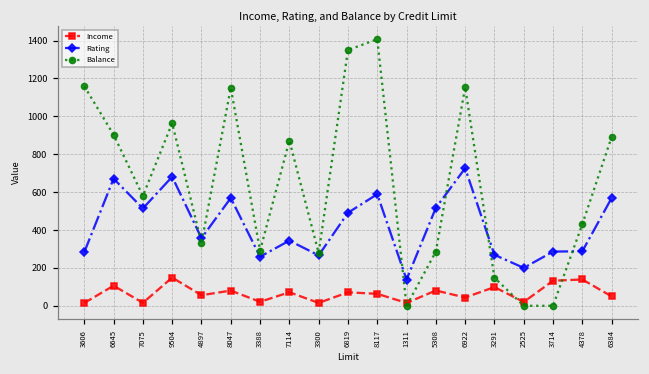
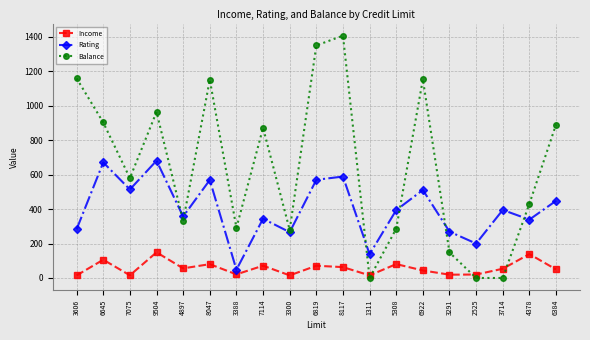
Rating, 3388: 260 -> 50
Rating, 6819: 490 -> 570
Rating, 5308: 520 -> 390
Rating, 6922: 730 -> 510
Income, 3291: 100 -> 20
Income, 3714: 130 -> 50
Rating, 3714: 290 -> 400
Rating, 4378: 290 -> 340
Rating, 6384: 570 -> 450
